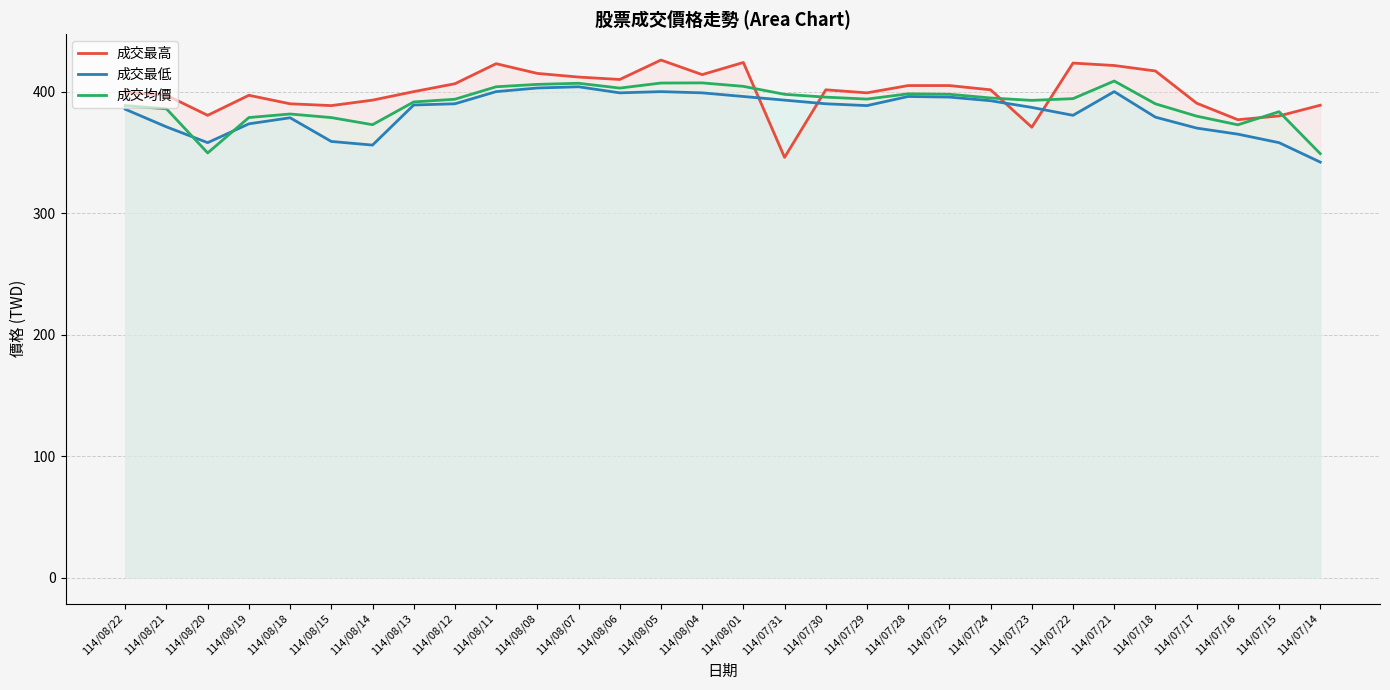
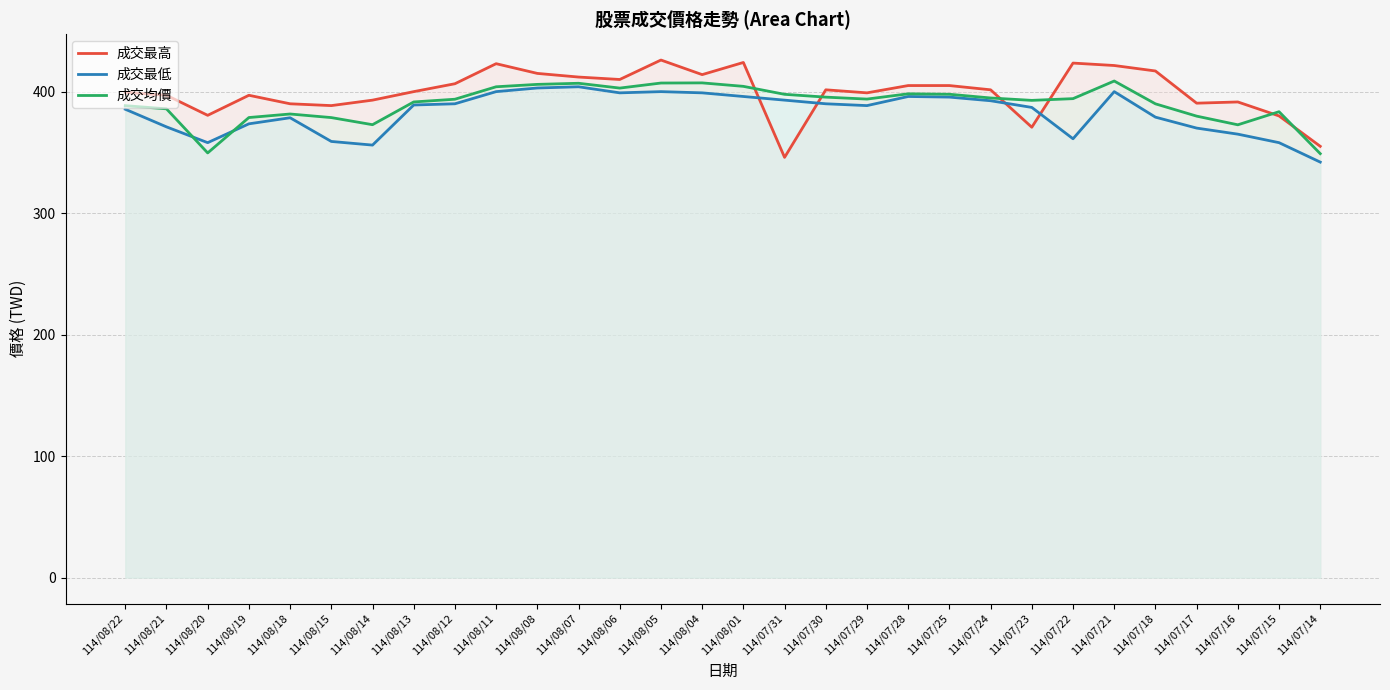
成交最低, 114/07/22: 381 -> 361
成交最高, 114/07/16: 377 -> 392
成交最高, 114/07/14: 389 -> 355
